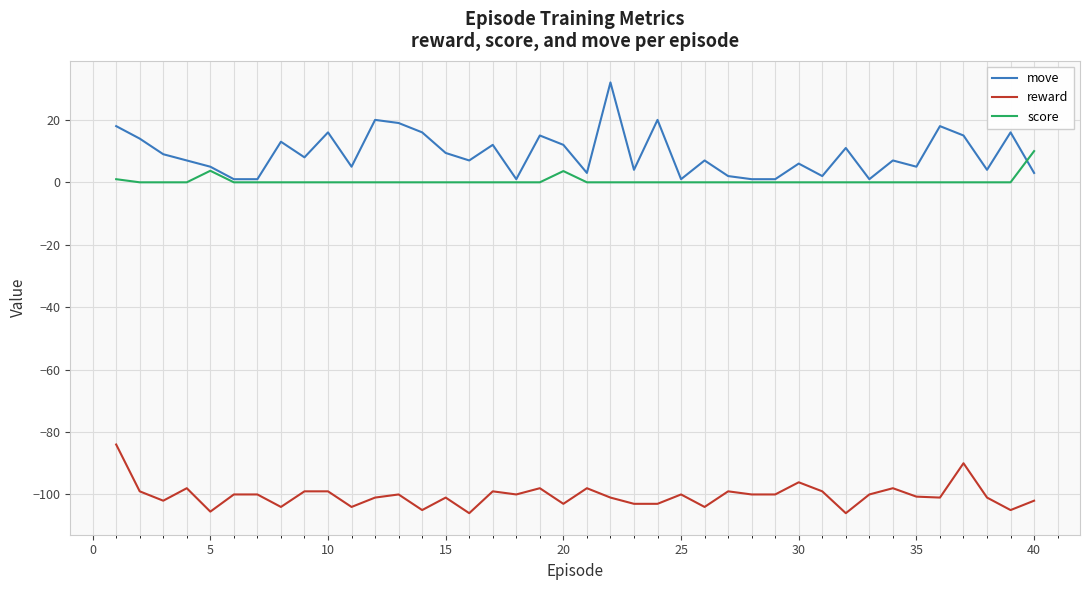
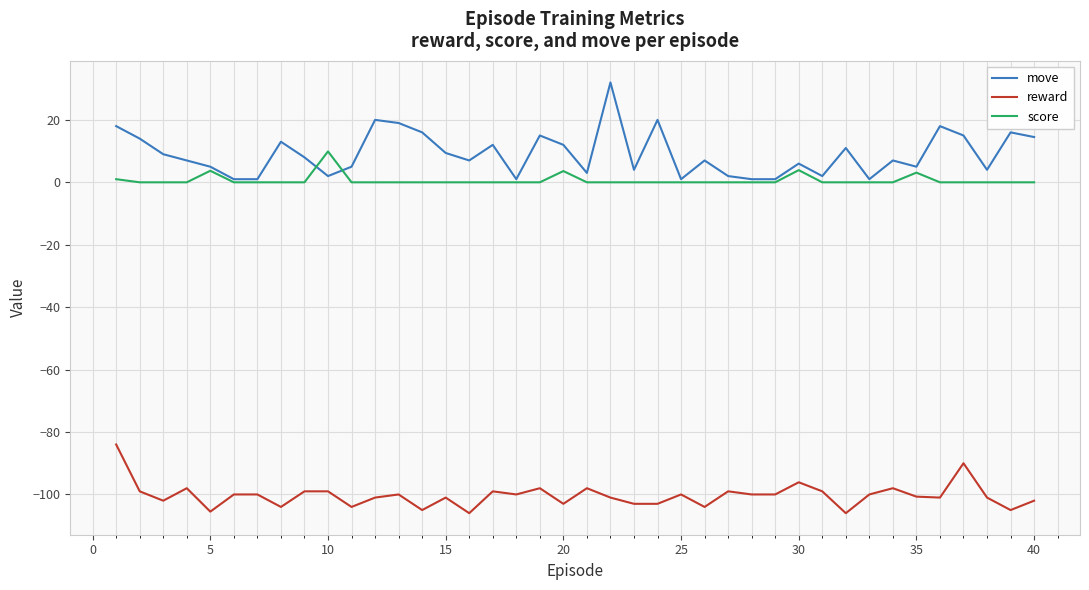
move, 10: 16 -> 2
score, 10: 0 -> 10
score, 30: 0 -> 4
score, 35: 0 -> 3
move, 40: 3 -> 15
score, 40: 10 -> 0
